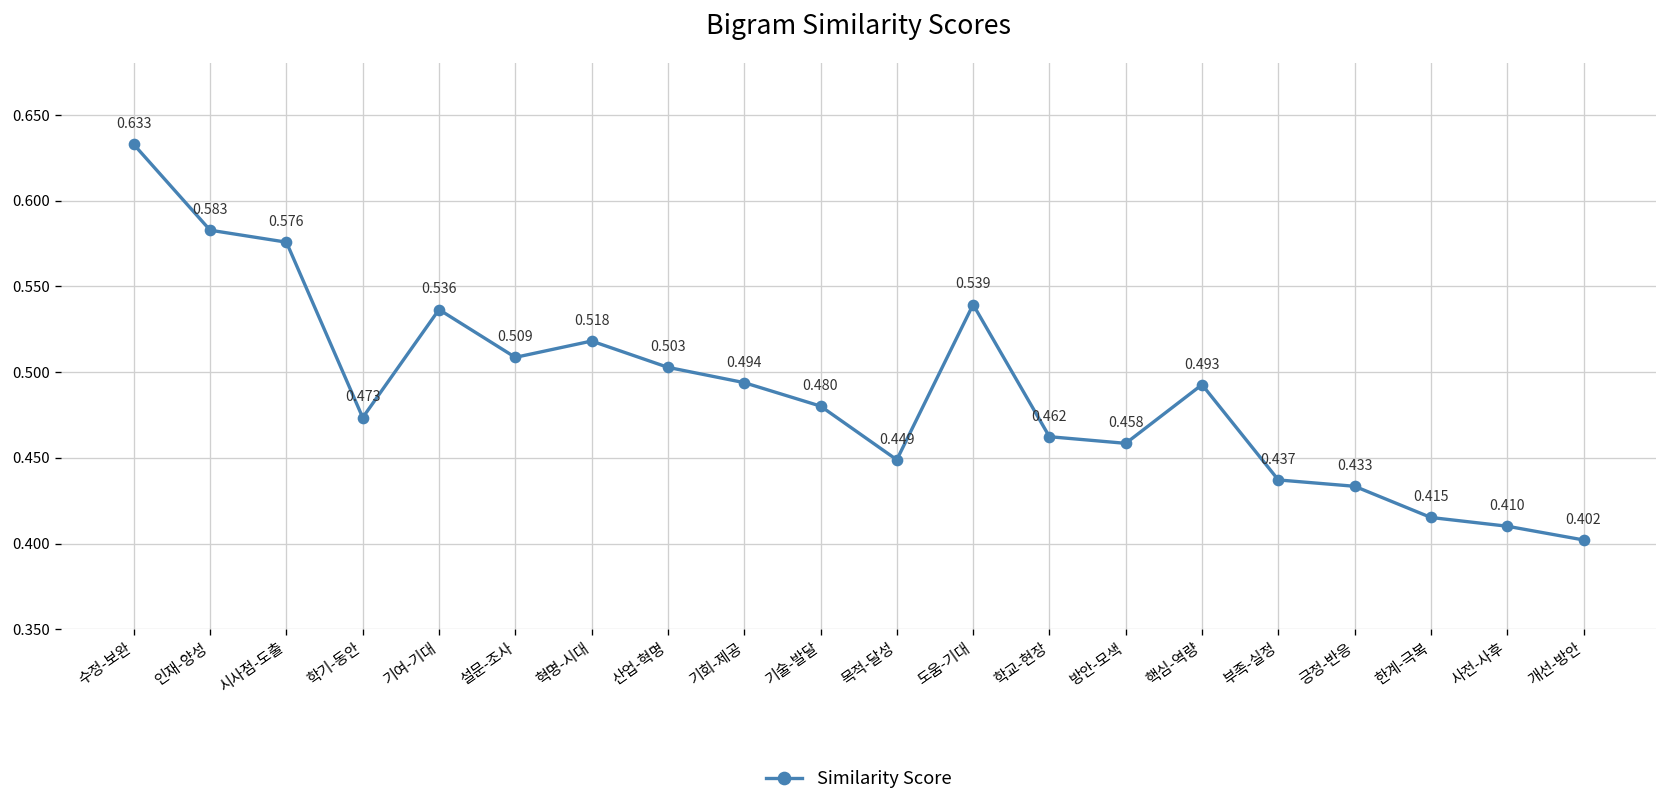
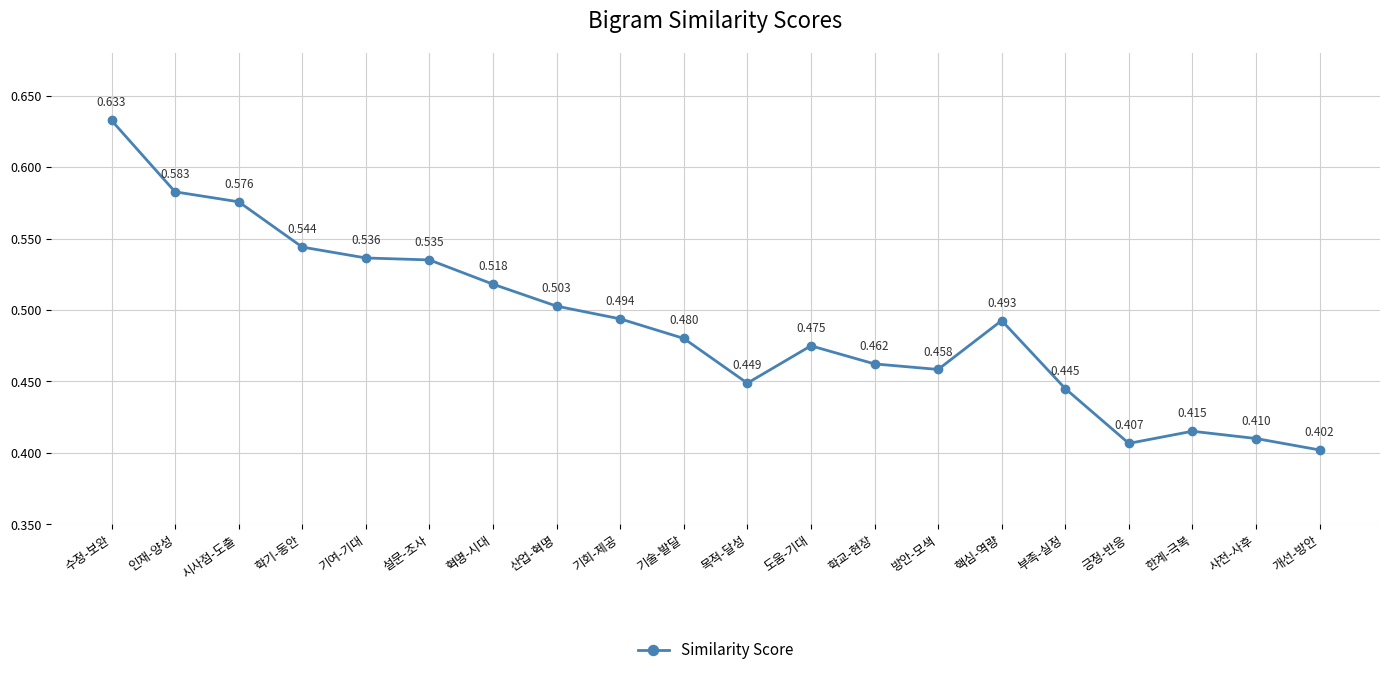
학기-동안: 0.473 -> 0.544
설문-조사: 0.509 -> 0.535
도움-기대: 0.539 -> 0.475
부족-실정: 0.437 -> 0.445
긍정-반응: 0.433 -> 0.407
